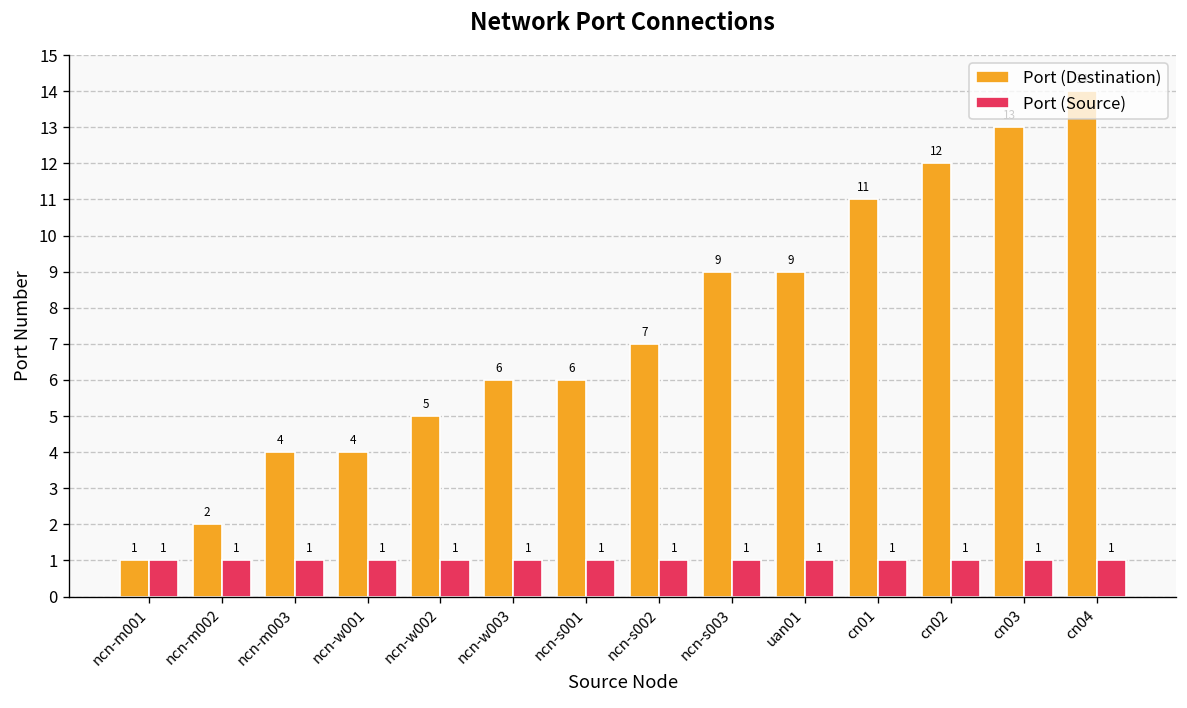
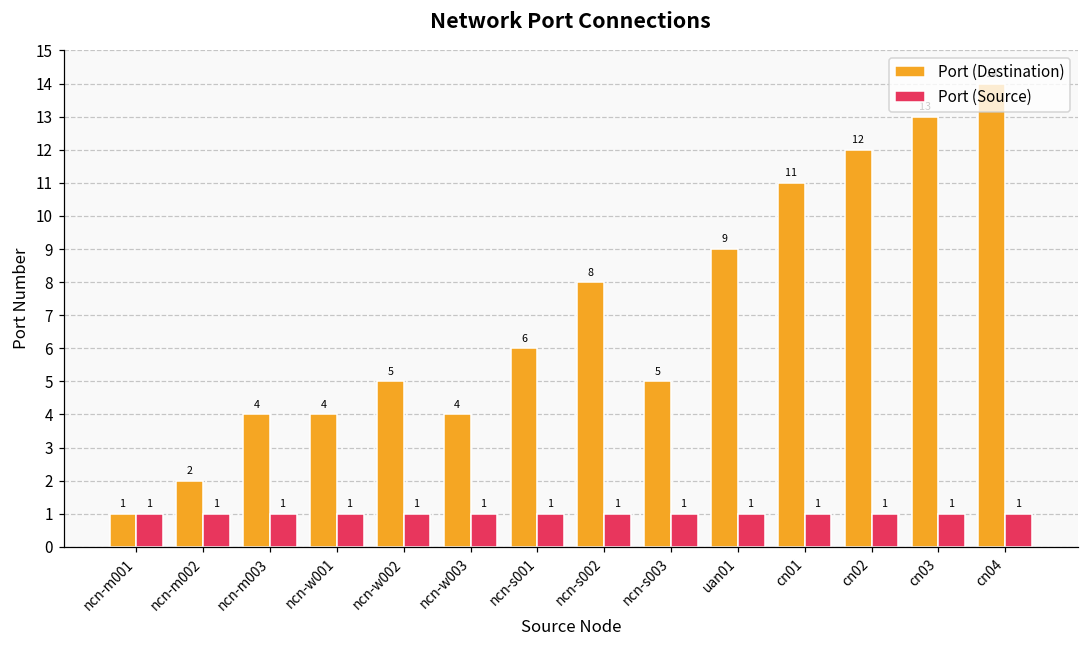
Port (Destination), ncn-w003: 6 -> 4
Port (Destination), ncn-s002: 7 -> 8
Port (Destination), ncn-s003: 9 -> 5
